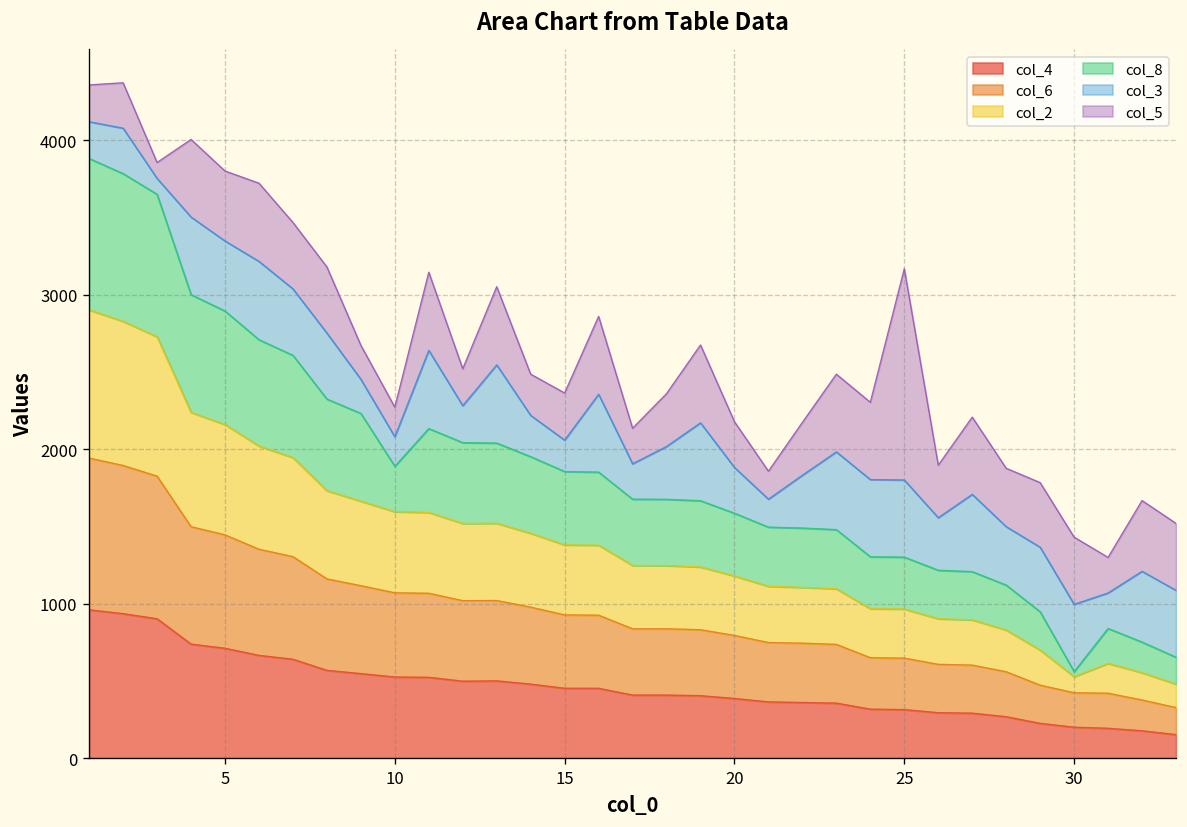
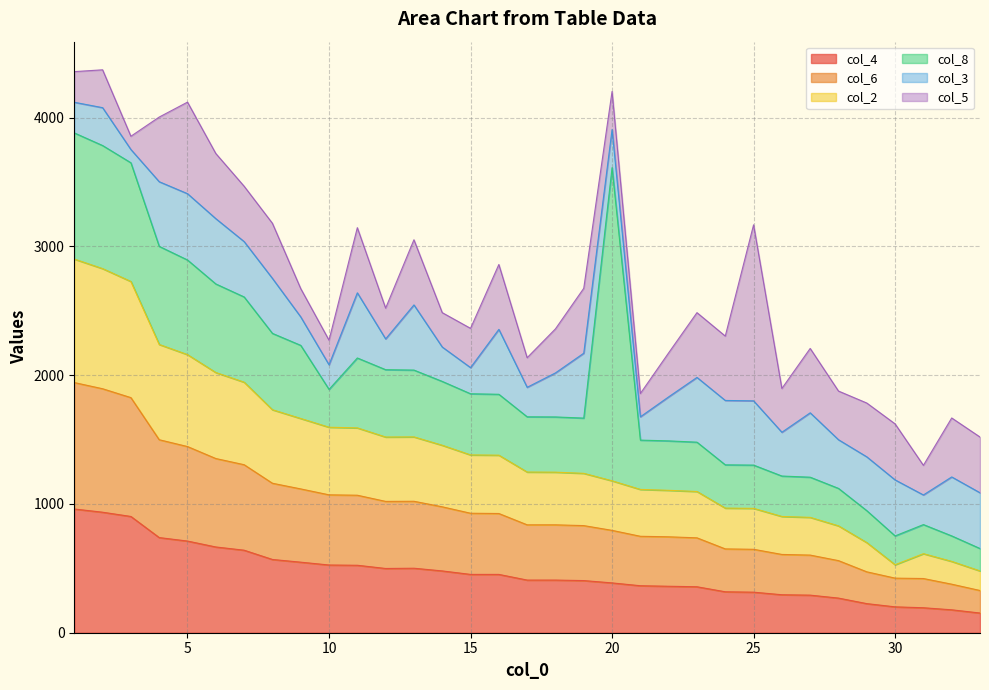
col_3, 5: 450 -> 520
col_5, 5: 450 -> 710
col_8, 20: 410 -> 2430
col_8, 30: 30 -> 220
